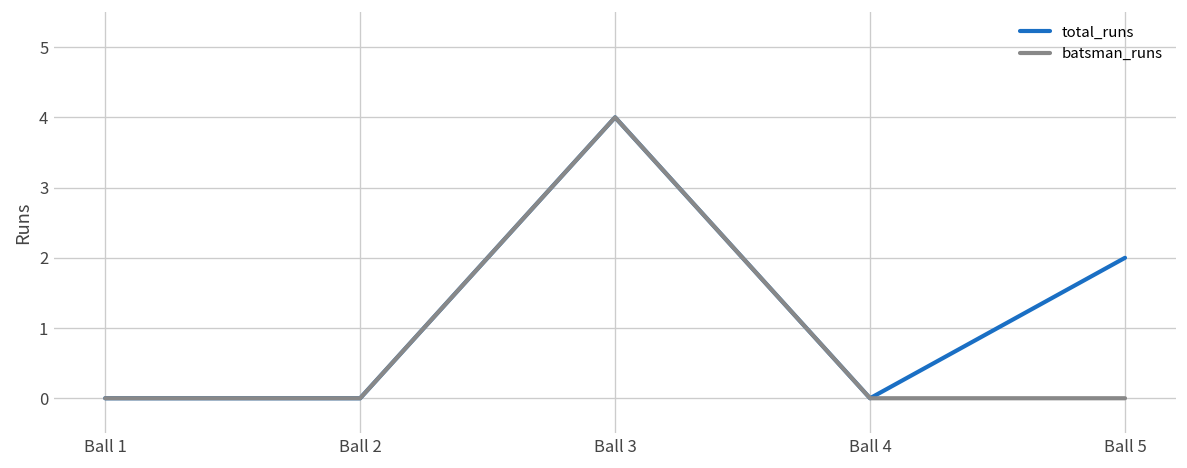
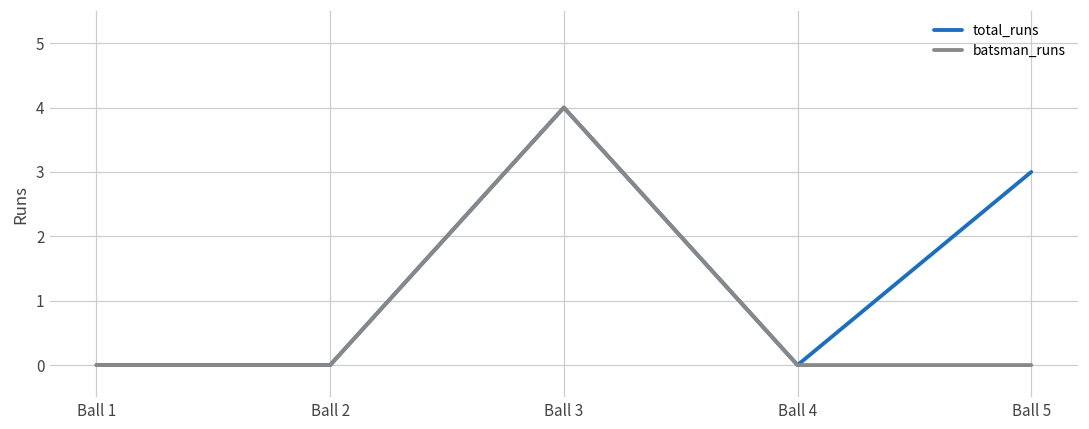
total_runs, Ball 5: 2 -> 3
